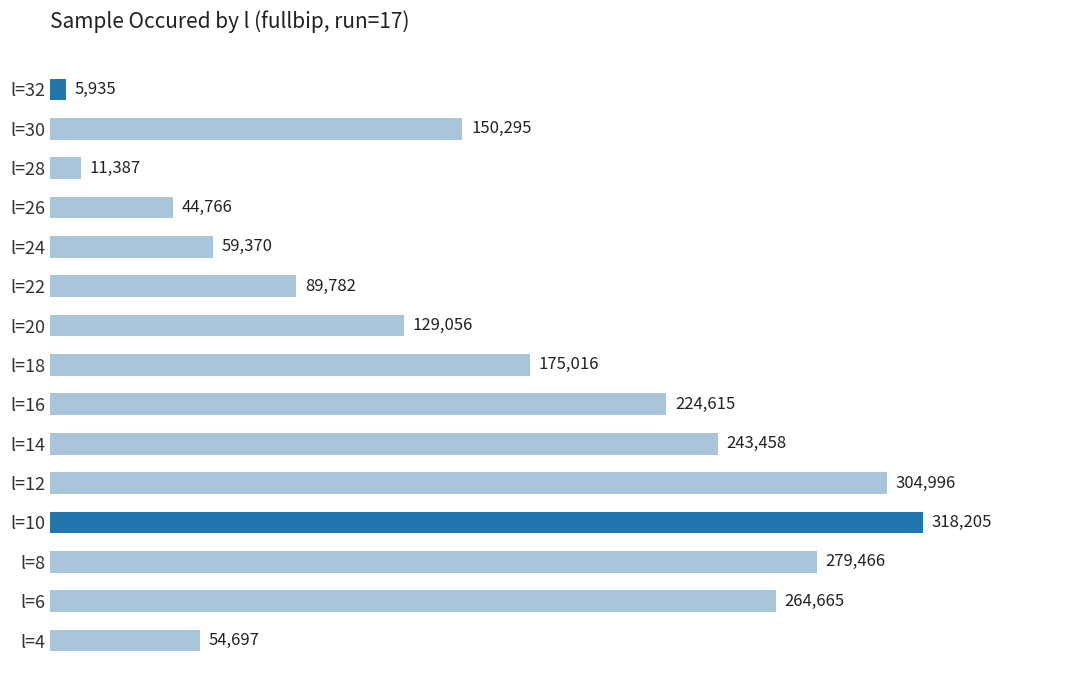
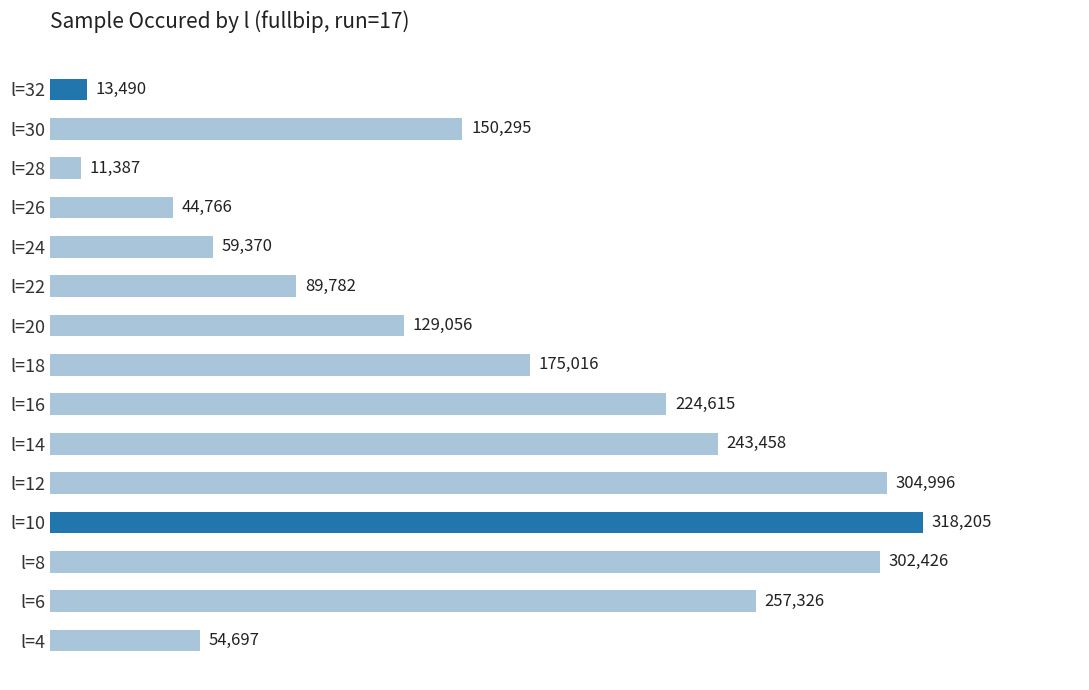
l=32: 5,935 -> 13,490
l=8: 279,466 -> 302,426
l=6: 264,665 -> 257,326
